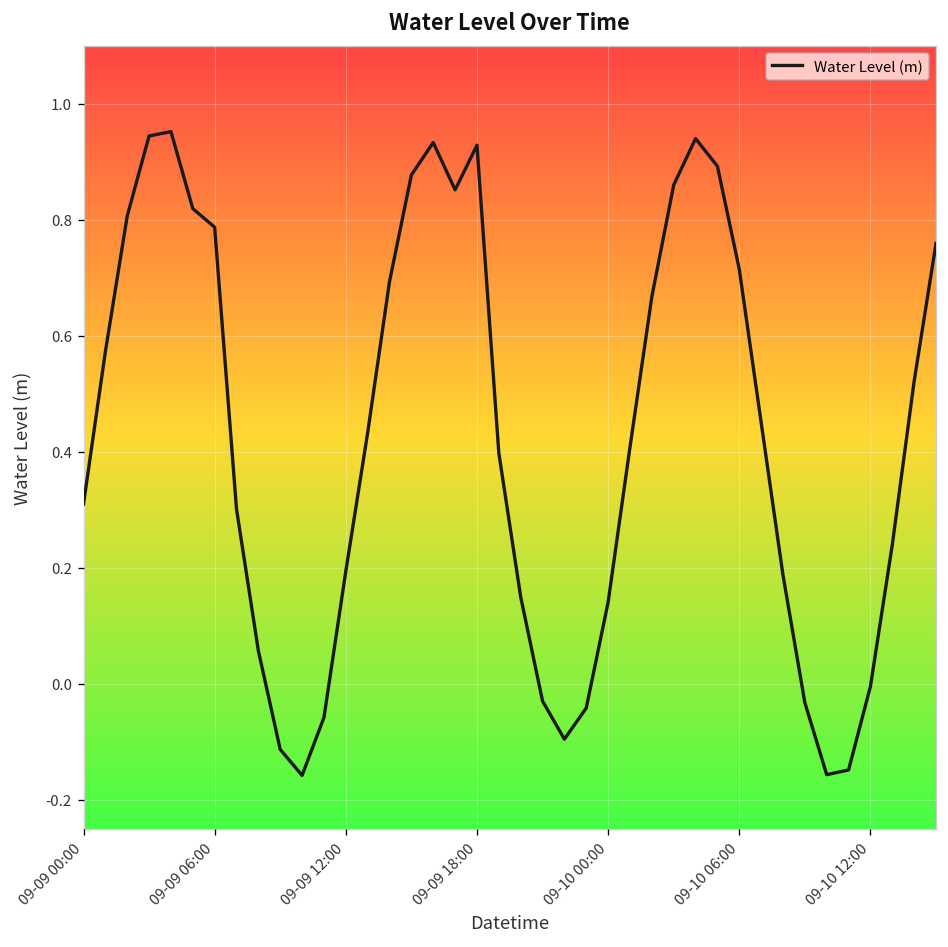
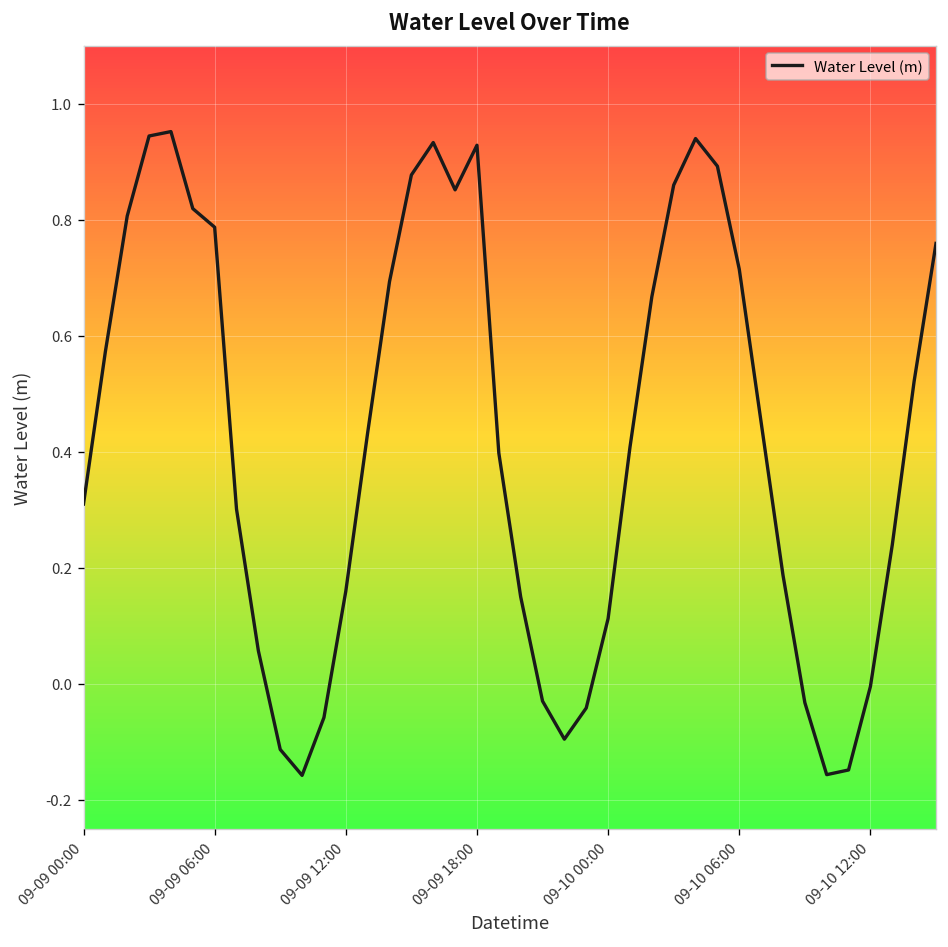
09-09 12:00: 0.19 -> 0.16
09-10 00:00: 0.14 -> 0.11
